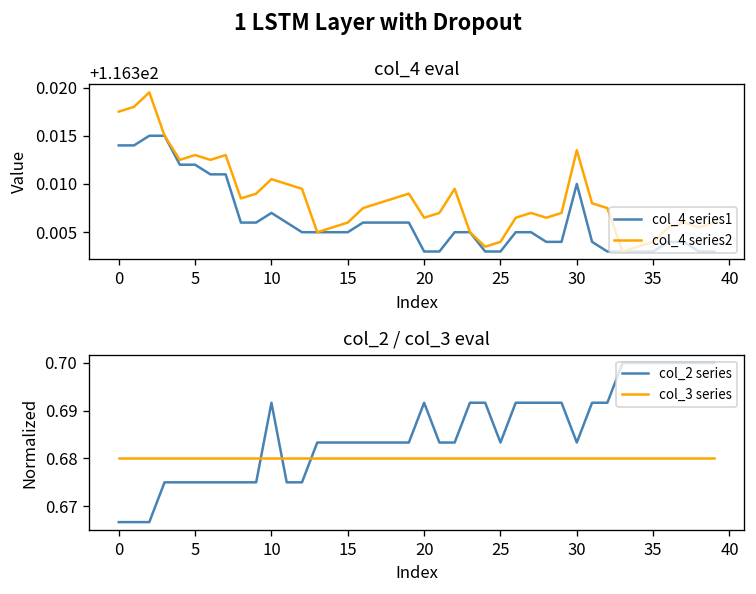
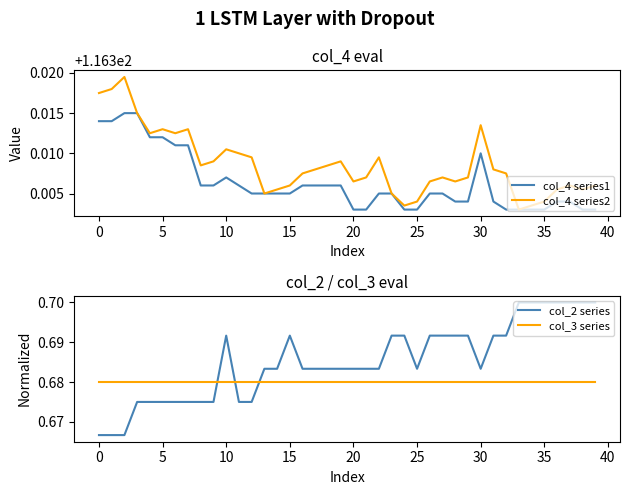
col_2 / col_3 eval, col_2 series, 15: 0.683 -> 0.692
col_2 / col_3 eval, col_2 series, 20: 0.692 -> 0.683
